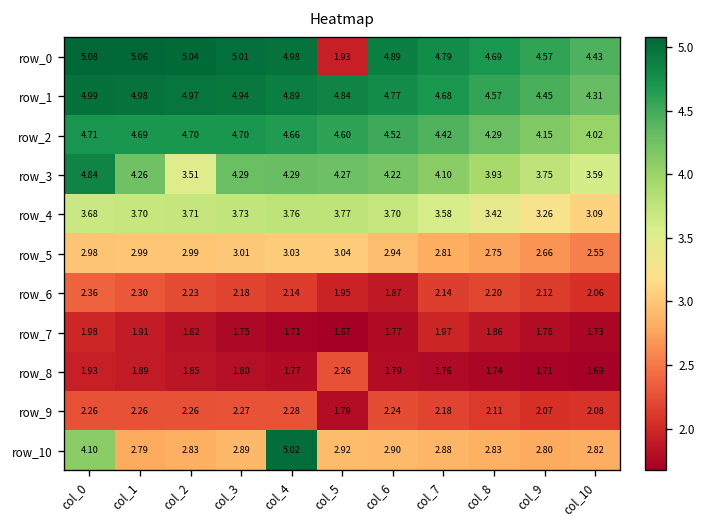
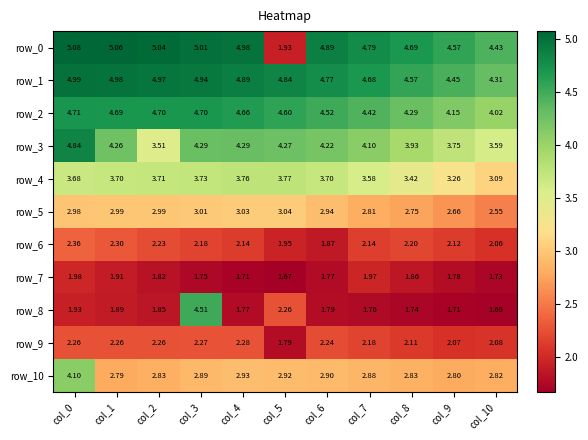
row_8, col_3: 1.80 -> 4.51
row_10, col_4: 5.02 -> 2.93
